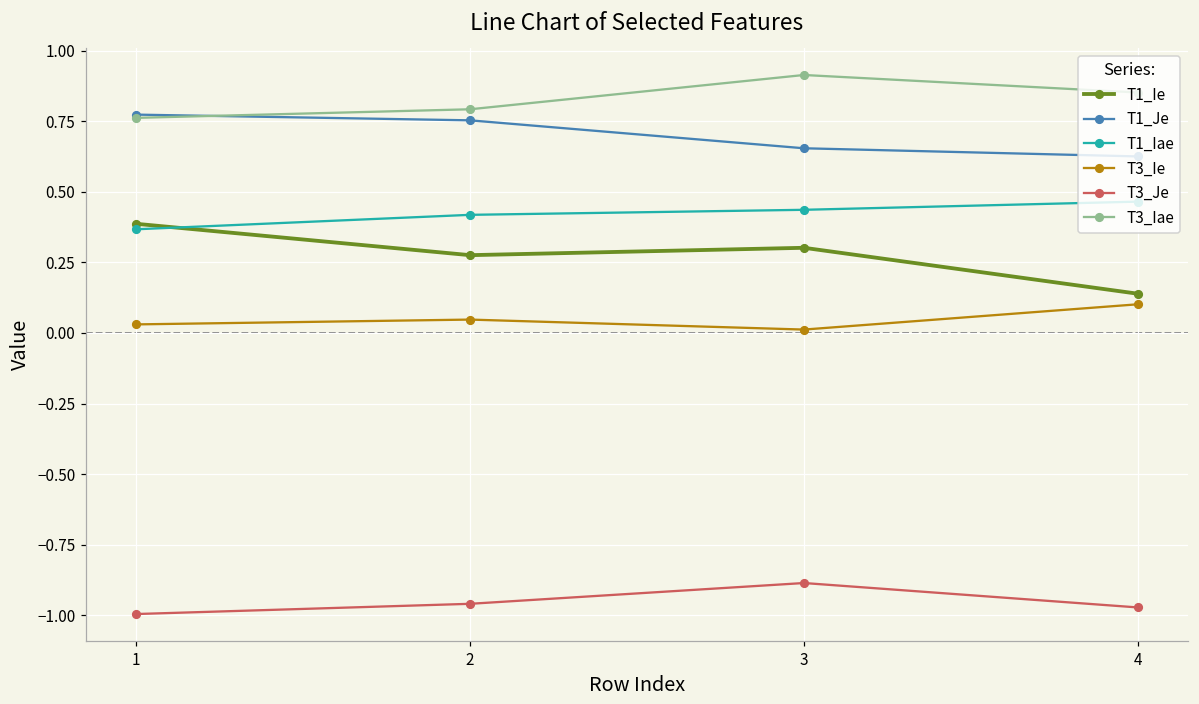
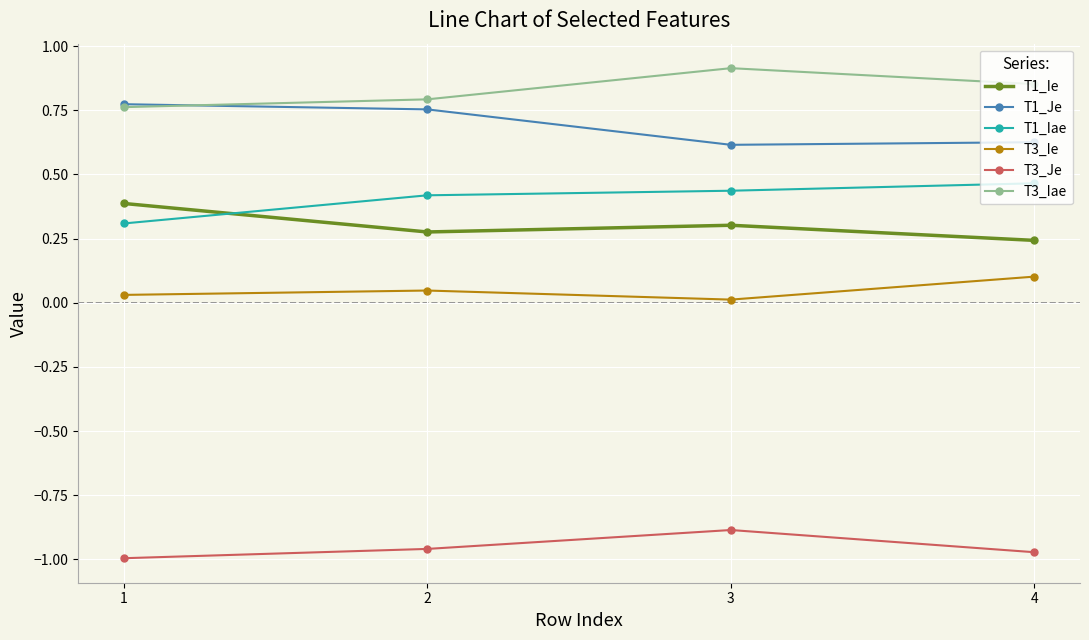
T1_Iae, 1: 0.37 -> 0.31
T1_Je, 3: 0.65 -> 0.62
T1_Ie, 4: 0.14 -> 0.24
